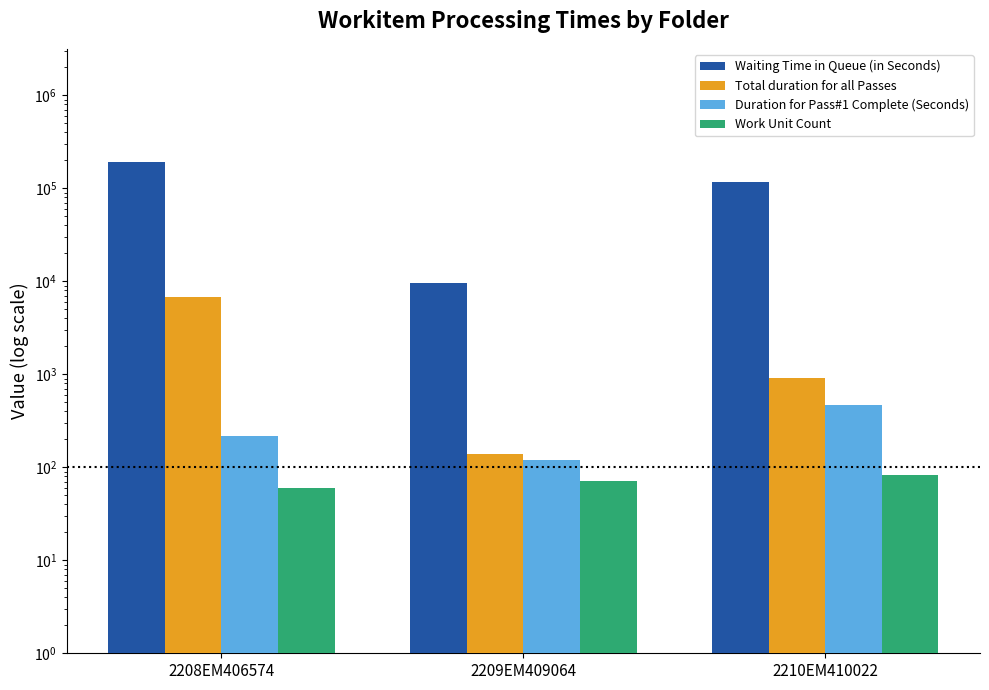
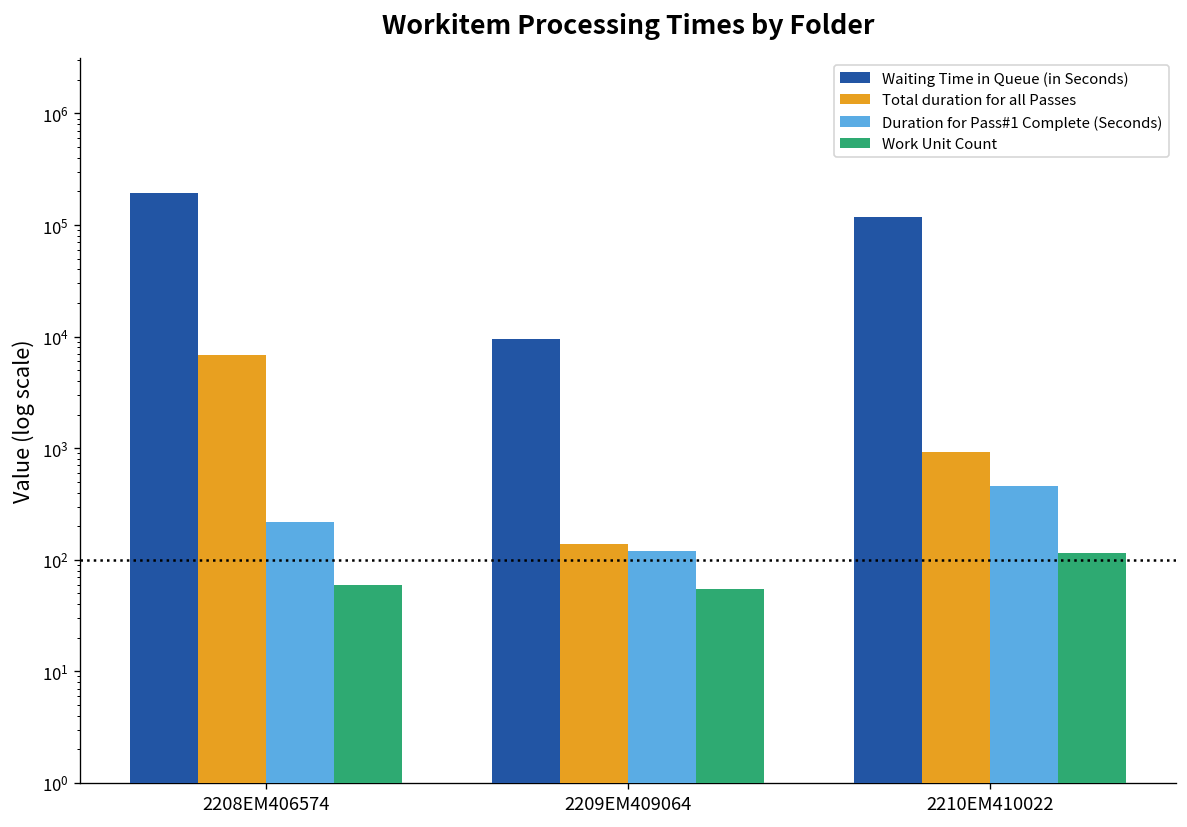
Work Unit Count, 2209EM409064: 70 -> 60
Work Unit Count, 2210EM410022: 80 -> 120
